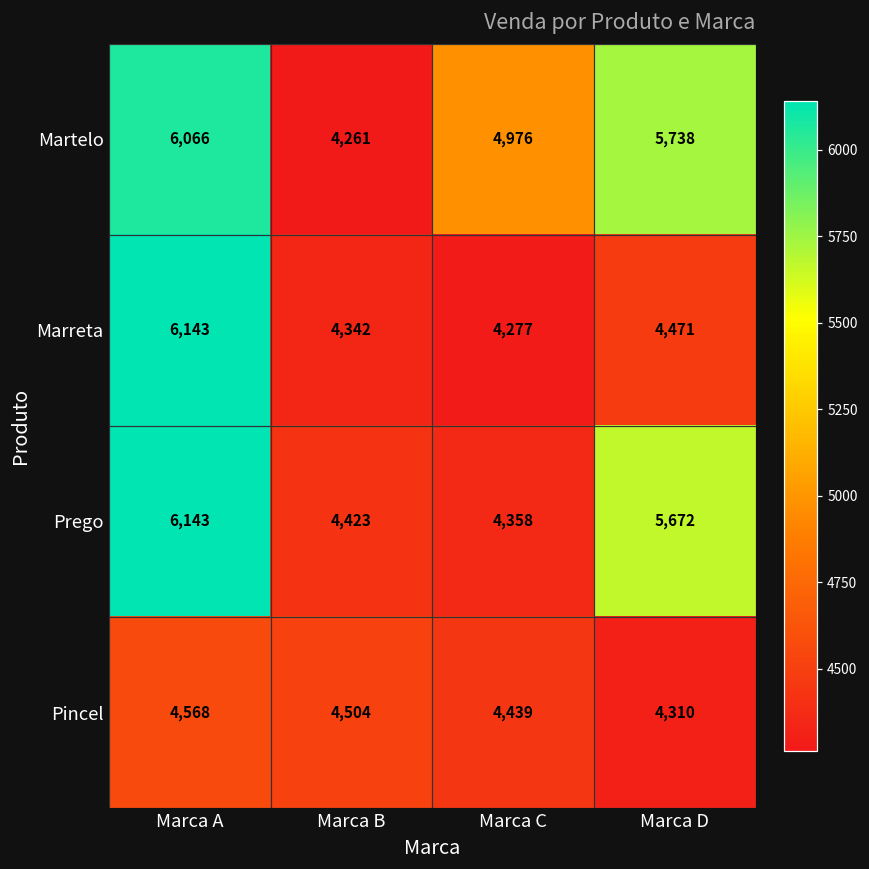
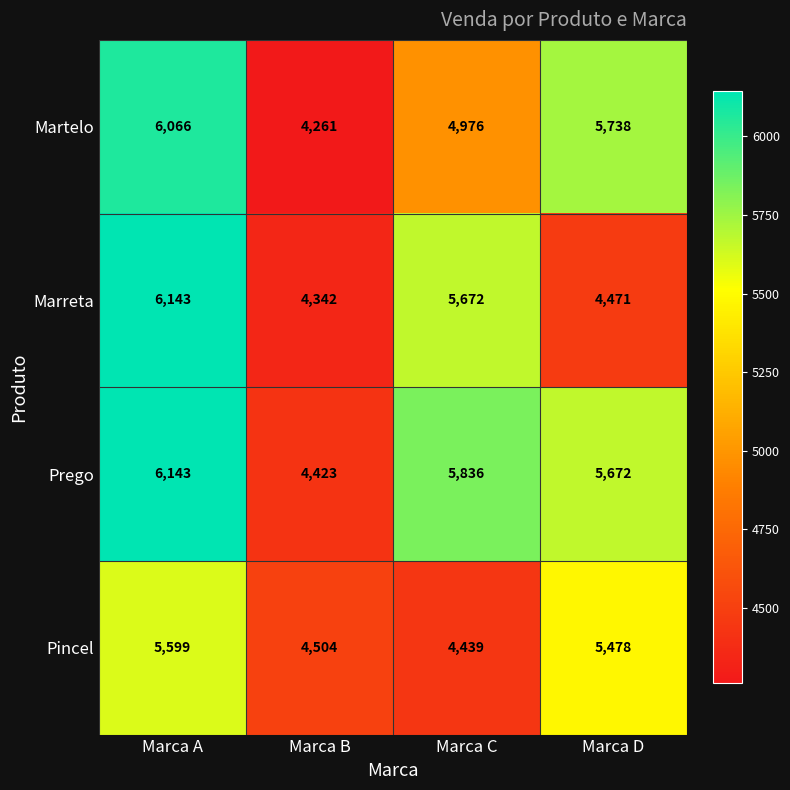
Marreta, Marca C: 4,277 -> 5,672
Prego, Marca C: 4,358 -> 5,836
Pincel, Marca A: 4,568 -> 5,599
Pincel, Marca D: 4,310 -> 5,478
